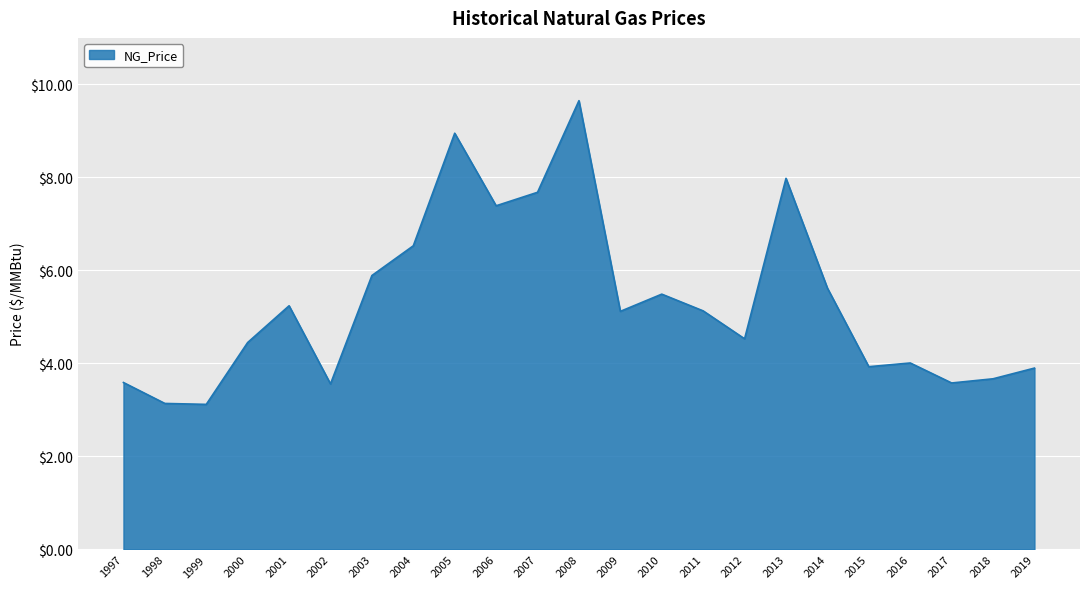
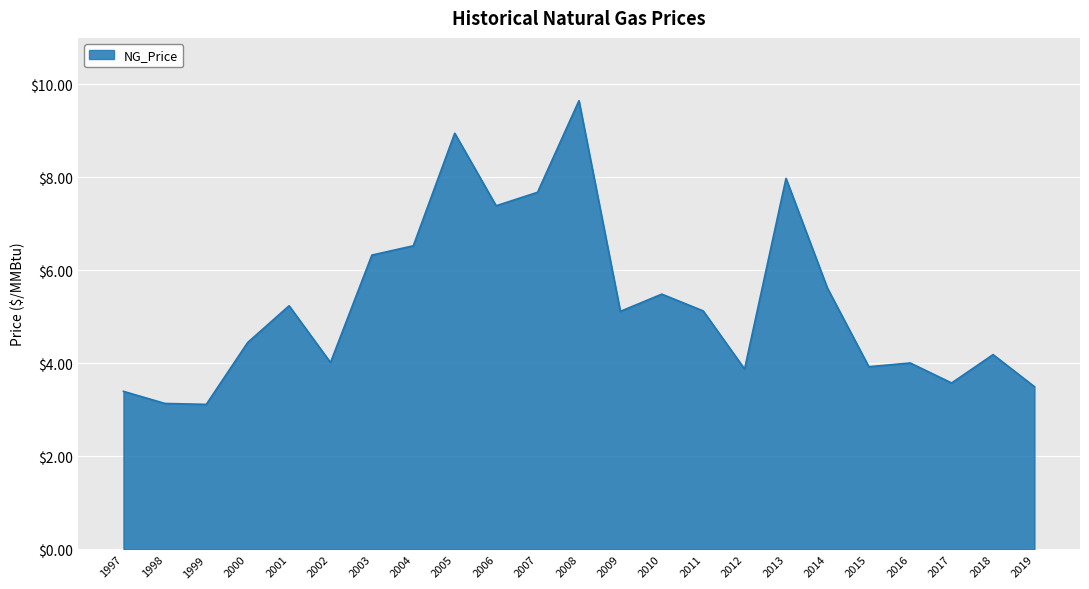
1997: $3.6 -> $3.4
2002: $3.6 -> $4.0
2003: $5.9 -> $6.3
2012: $4.5 -> $3.9
2018: $3.7 -> $4.2
2019: $3.9 -> $3.5
